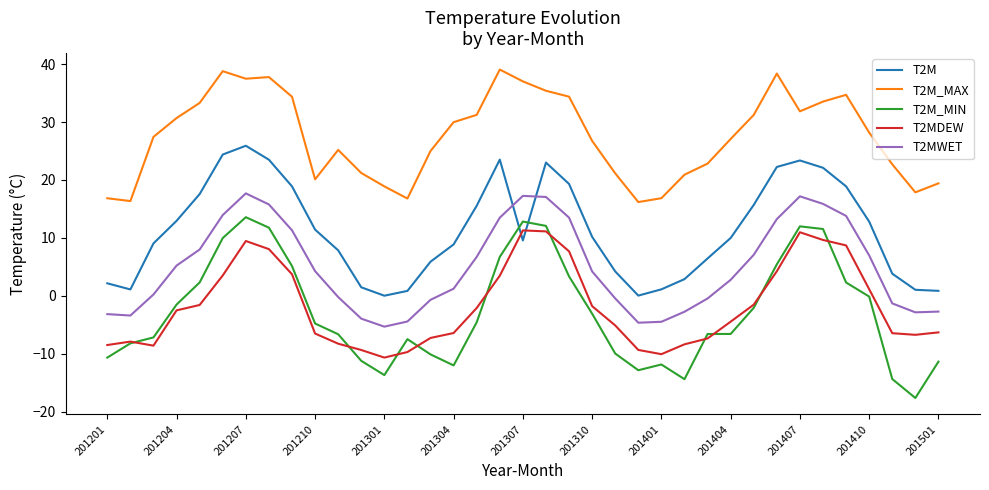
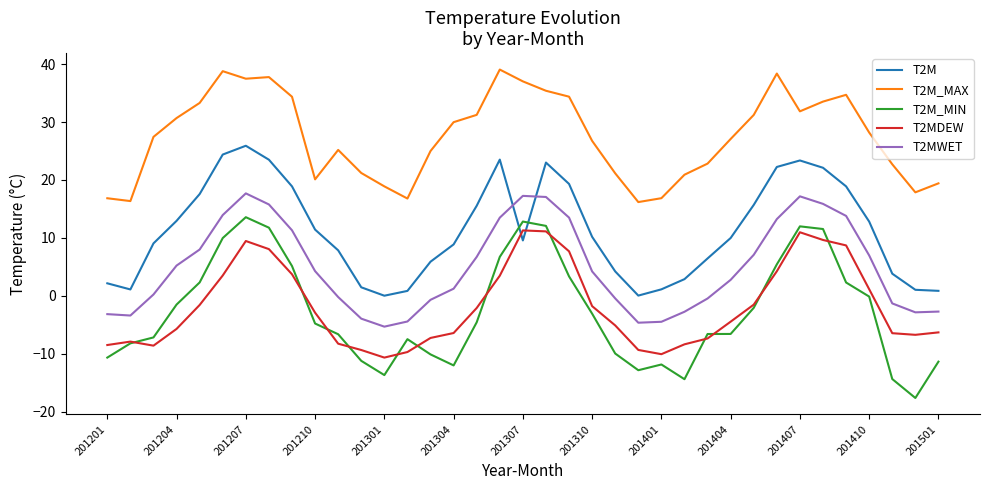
T2MDEW, 201204: -3 -> -6
T2MDEW, 201210: -7 -> -3
